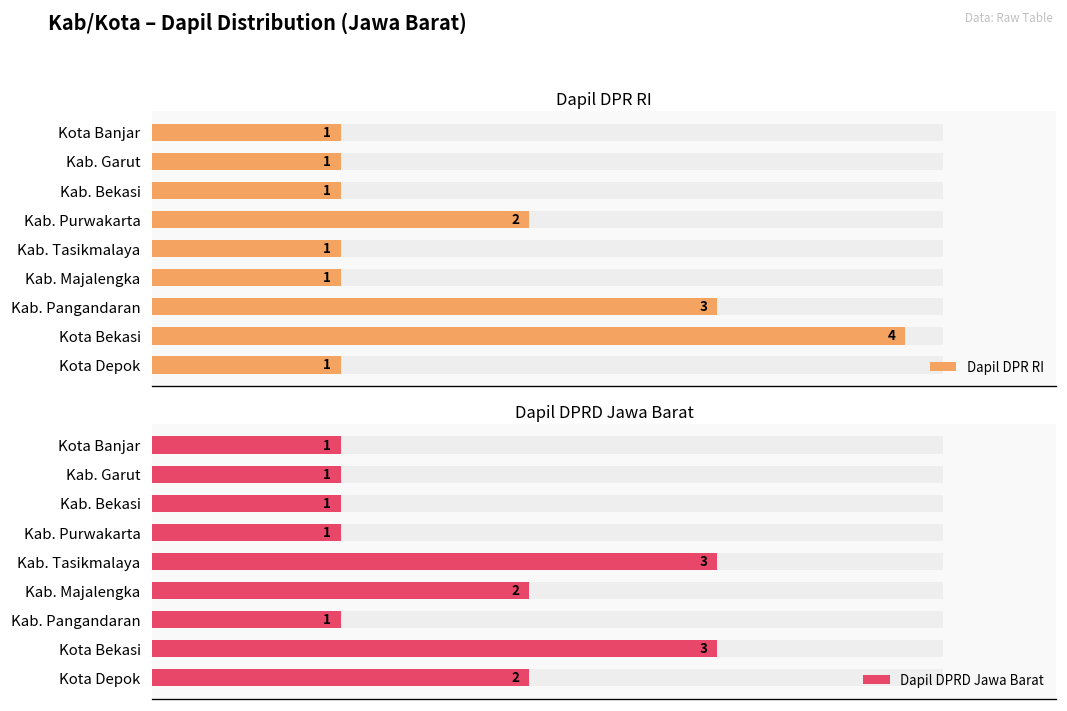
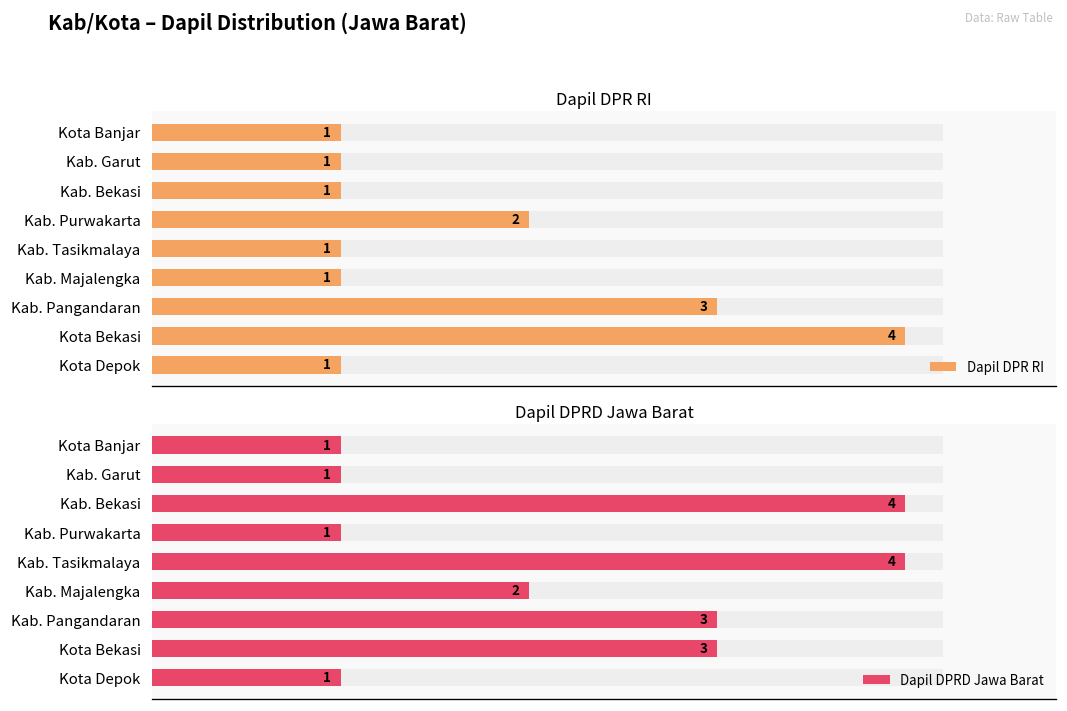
Dapil DPRD Jawa Barat, Dapil DPRD Jawa Barat, Kab. Bekasi: 1 -> 4
Dapil DPRD Jawa Barat, Dapil DPRD Jawa Barat, Kab. Tasikmalaya: 3 -> 4
Dapil DPRD Jawa Barat, Dapil DPRD Jawa Barat, Kab. Pangandaran: 1 -> 3
Dapil DPRD Jawa Barat, Dapil DPRD Jawa Barat, Kota Depok: 2 -> 1
